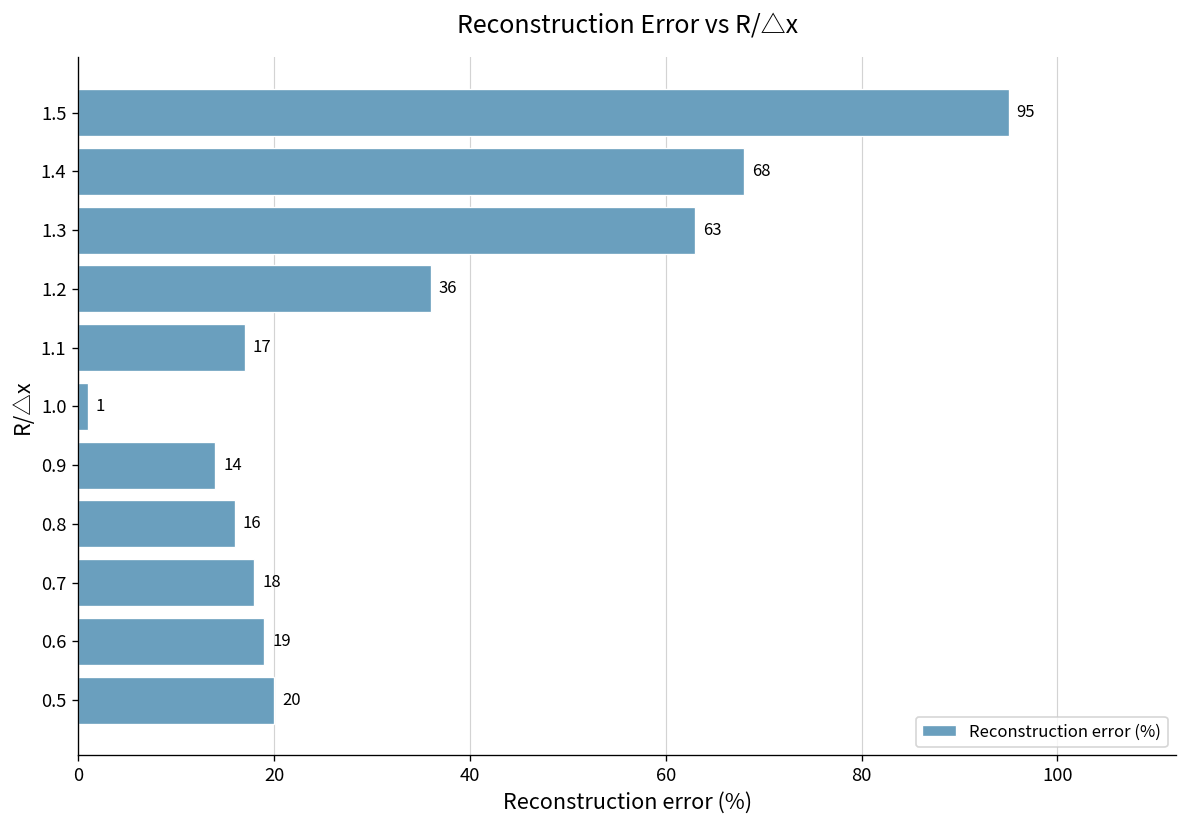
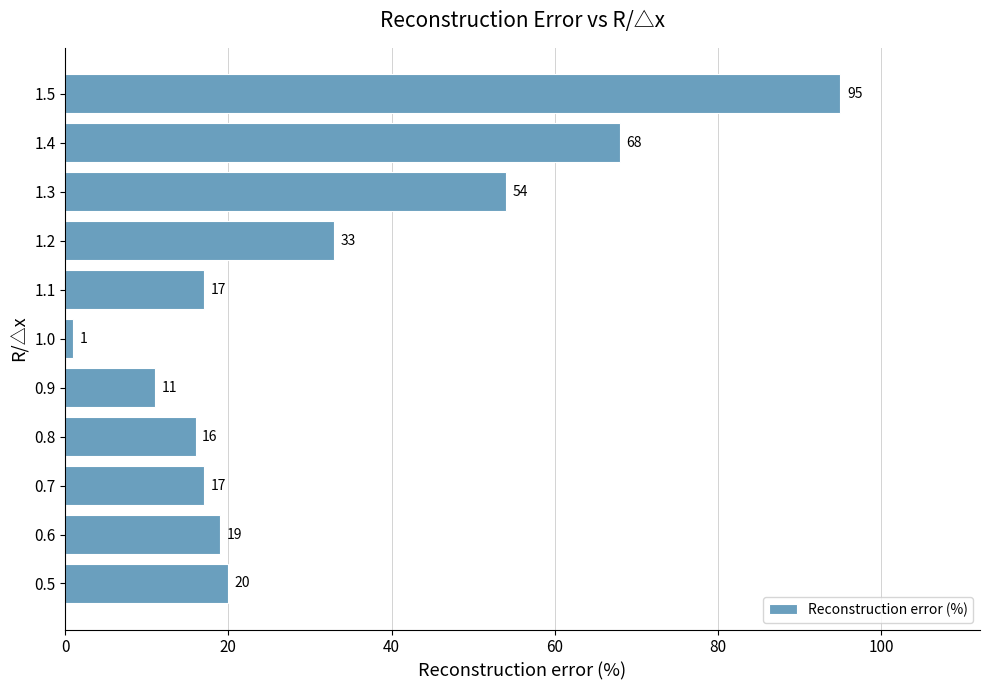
1.3: 63 -> 54
1.2: 36 -> 33
0.9: 14 -> 11
0.7: 18 -> 17
